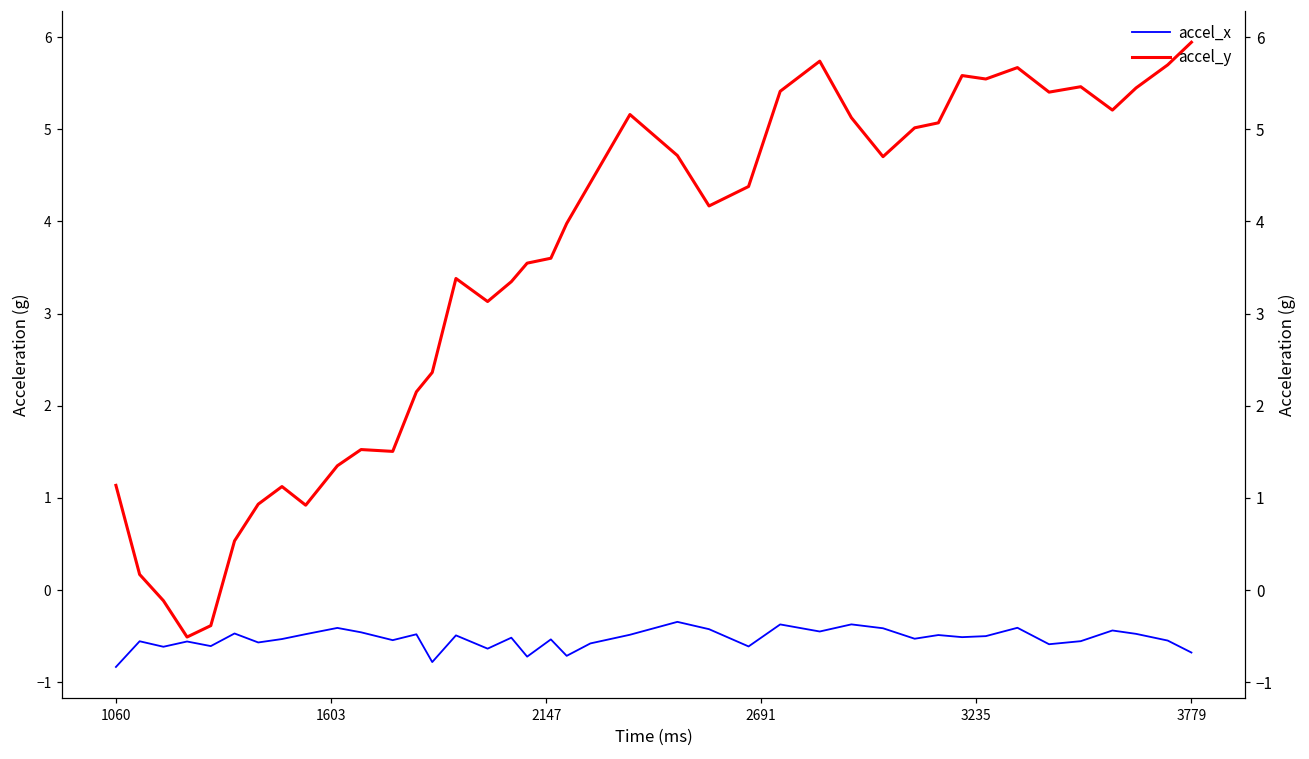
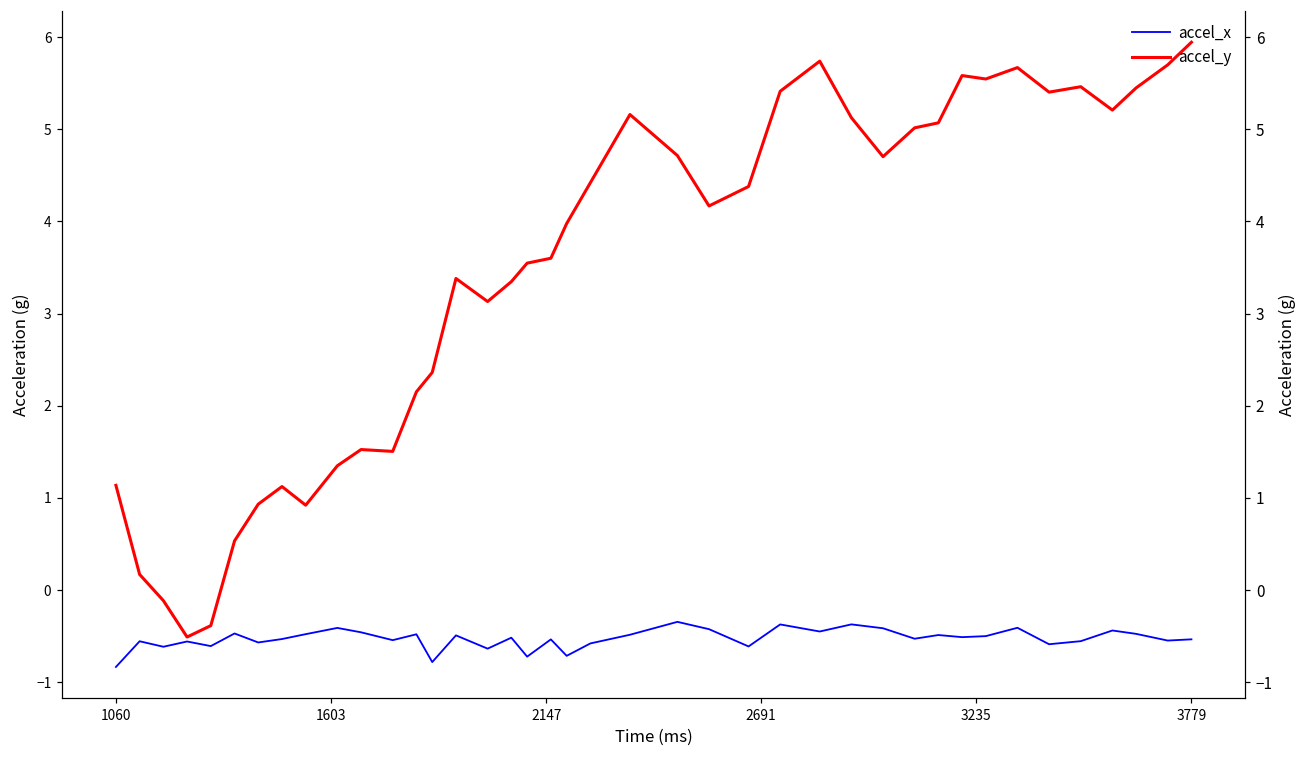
accel_x, 3779: -0.7 -> -0.5
